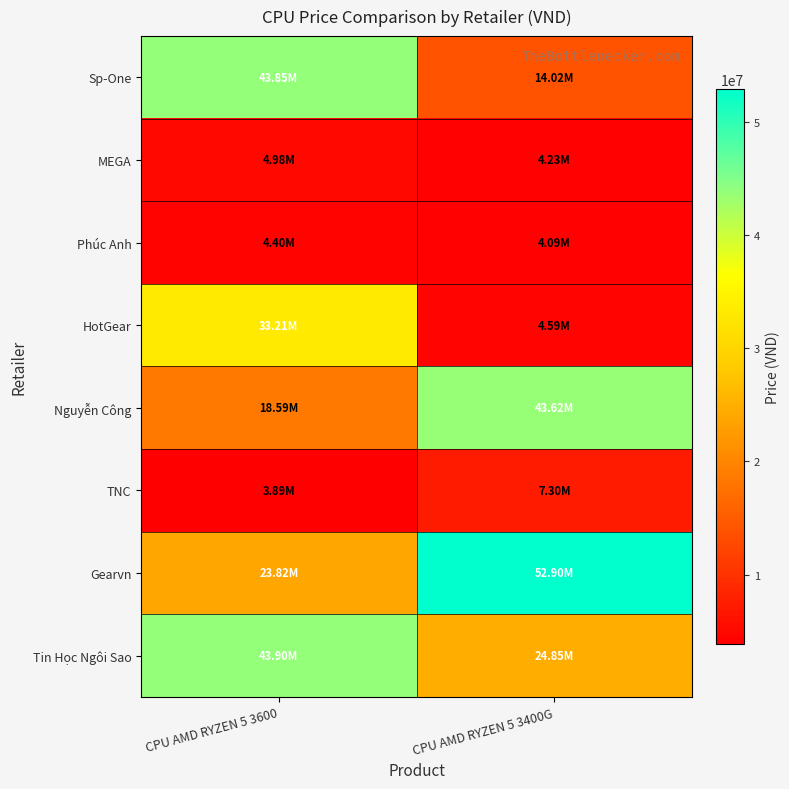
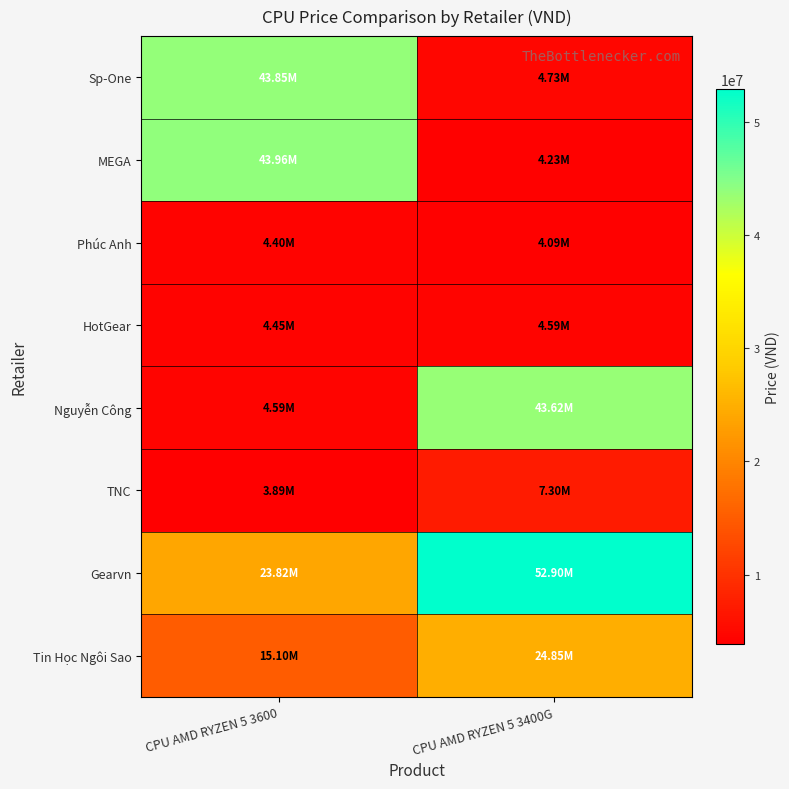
Sp-One, CPU AMD RYZEN 5 3400G: 14.02M -> 4.73M
MEGA, CPU AMD RYZEN 5 3600: 4.98M -> 43.96M
HotGear, CPU AMD RYZEN 5 3600: 33.21M -> 4.45M
Nguyễn Công, CPU AMD RYZEN 5 3600: 18.59M -> 4.59M
Tin Học Ngôi Sao, CPU AMD RYZEN 5 3600: 43.90M -> 15.10M
